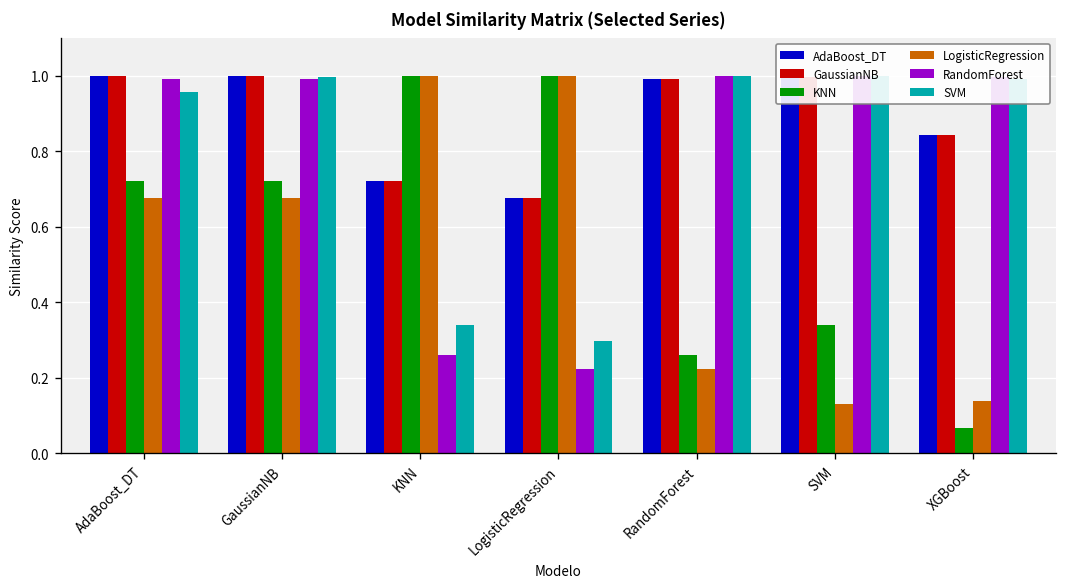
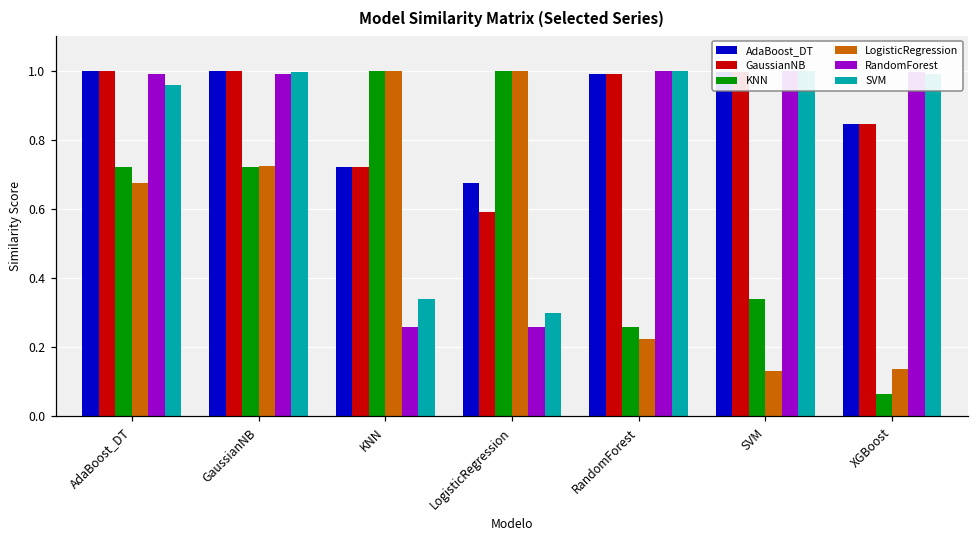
LogisticRegression, GaussianNB: 0.68 -> 0.72
GaussianNB, LogisticRegression: 0.68 -> 0.59
RandomForest, LogisticRegression: 0.22 -> 0.26
